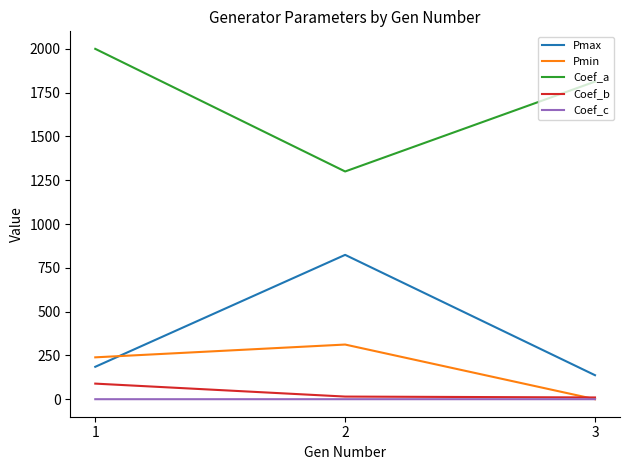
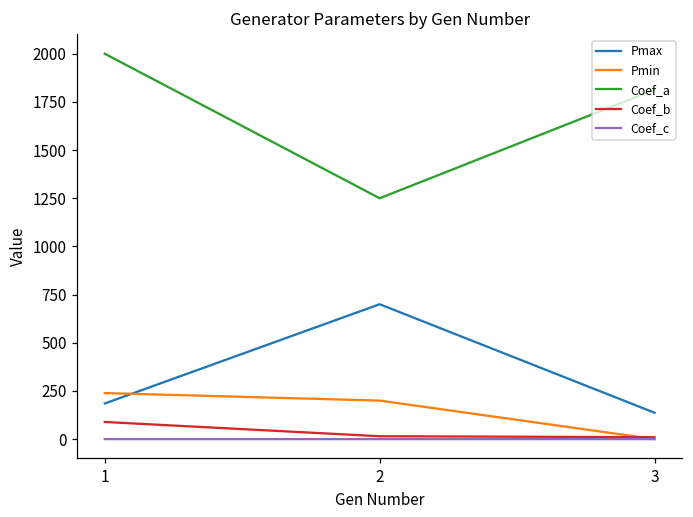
Pmax, 2: 820 -> 700
Pmin, 2: 310 -> 200
Coef_a, 2: 1300 -> 1250
